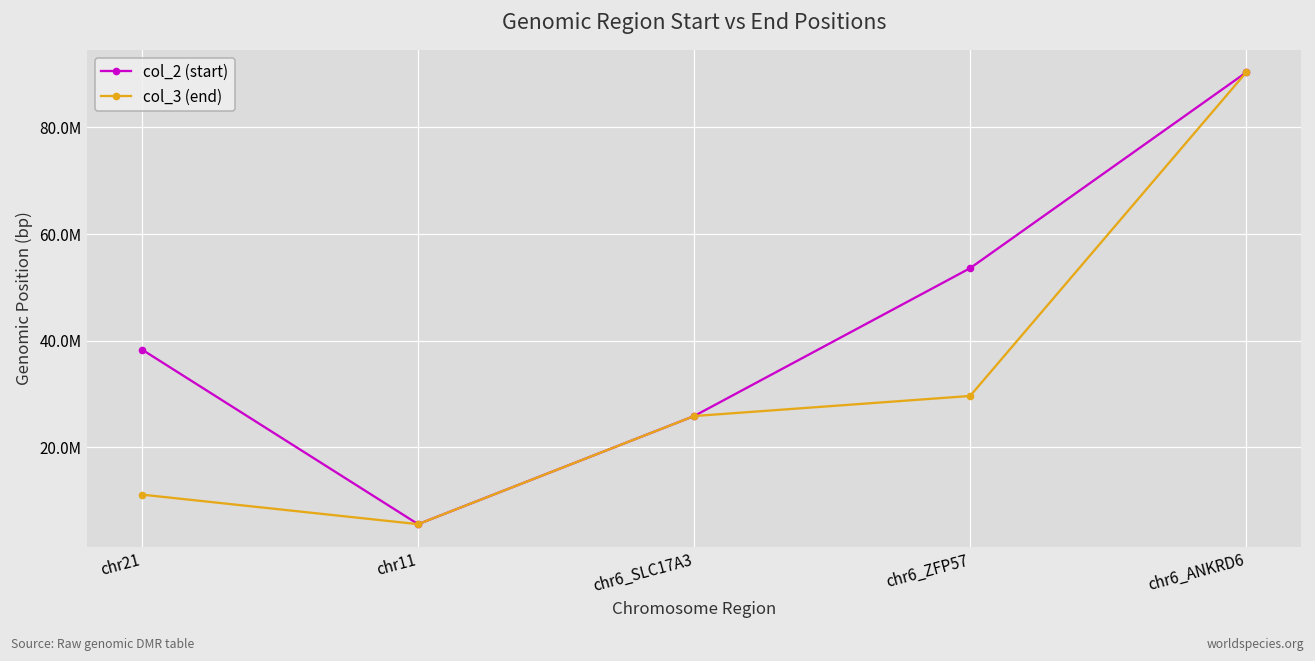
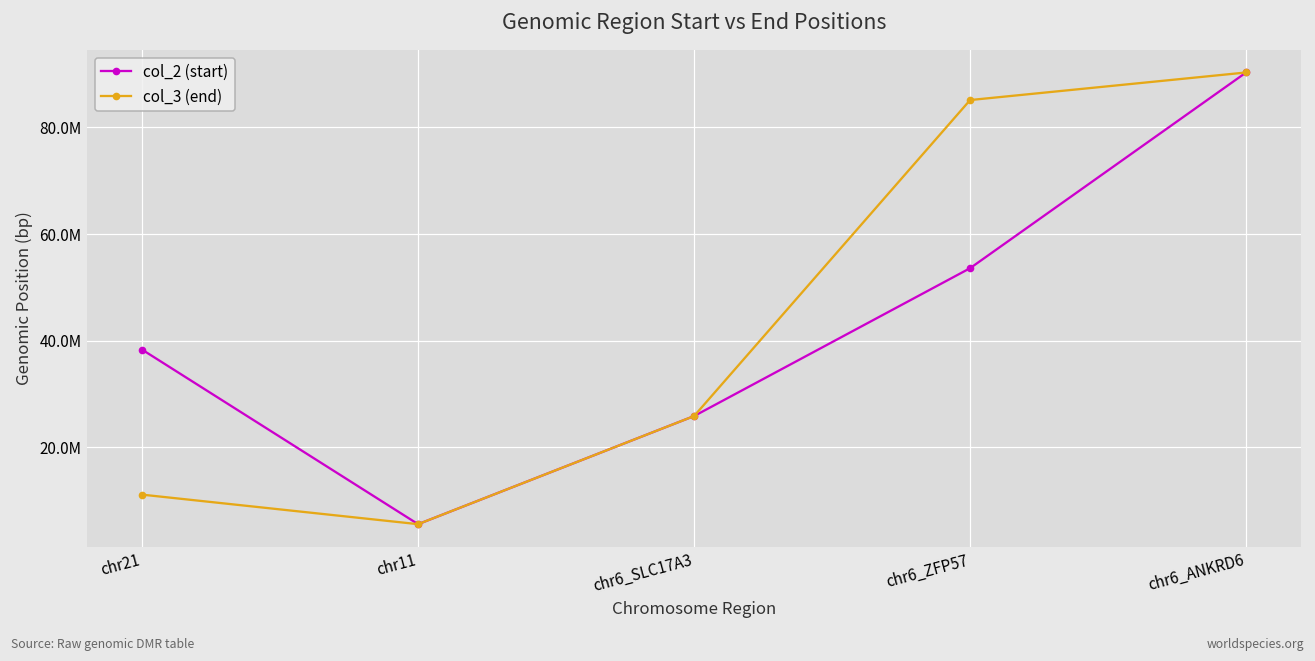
col_3 (end), chr6_ZFP57: 30000000 -> 85000000
